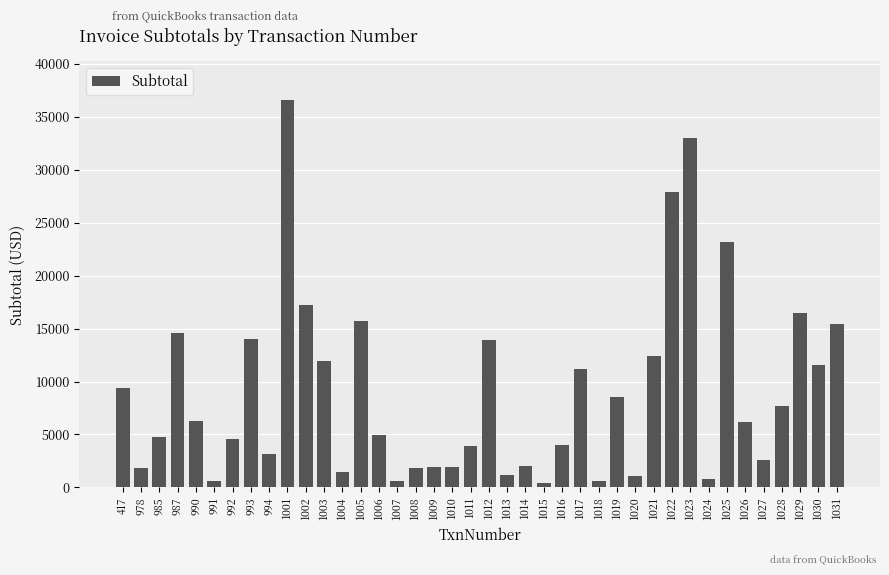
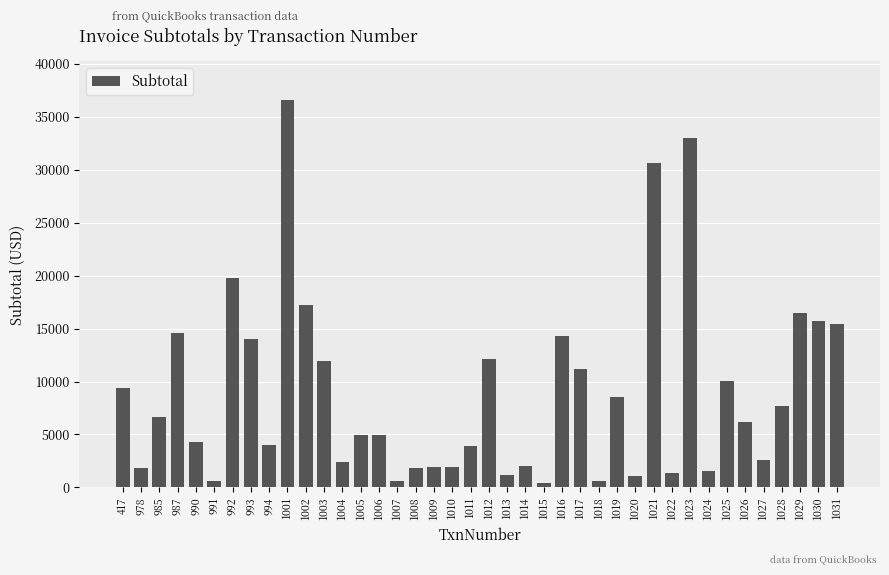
985: 4800 -> 6600
990: 6300 -> 4300
992: 4600 -> 19800
994: 3200 -> 4000
1004: 1500 -> 2400
1005: 15700 -> 5000
1012: 13900 -> 12200
1016: 4000 -> 14300
1021: 12400 -> 30600
1022: 27900 -> 1400
1024: 800 -> 1600
1025: 23200 -> 10100
1030: 11600 -> 15700
